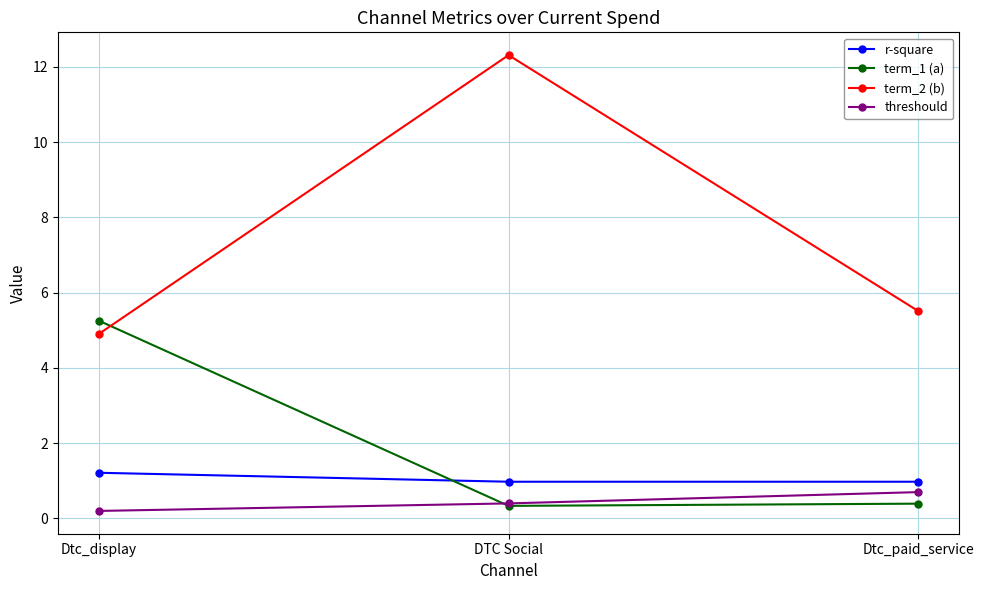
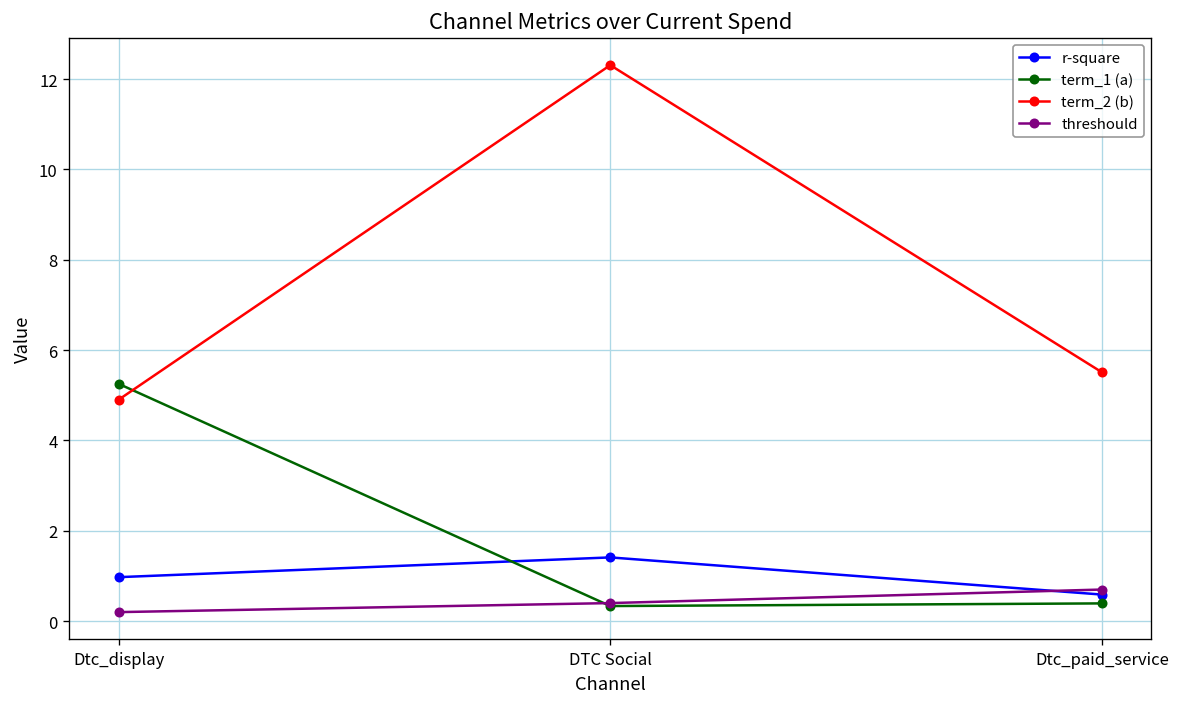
r-square, Dtc_display: 1.2 -> 1.0
r-square, DTC Social: 1.0 -> 1.4
r-square, Dtc_paid_service: 1.0 -> 0.6
